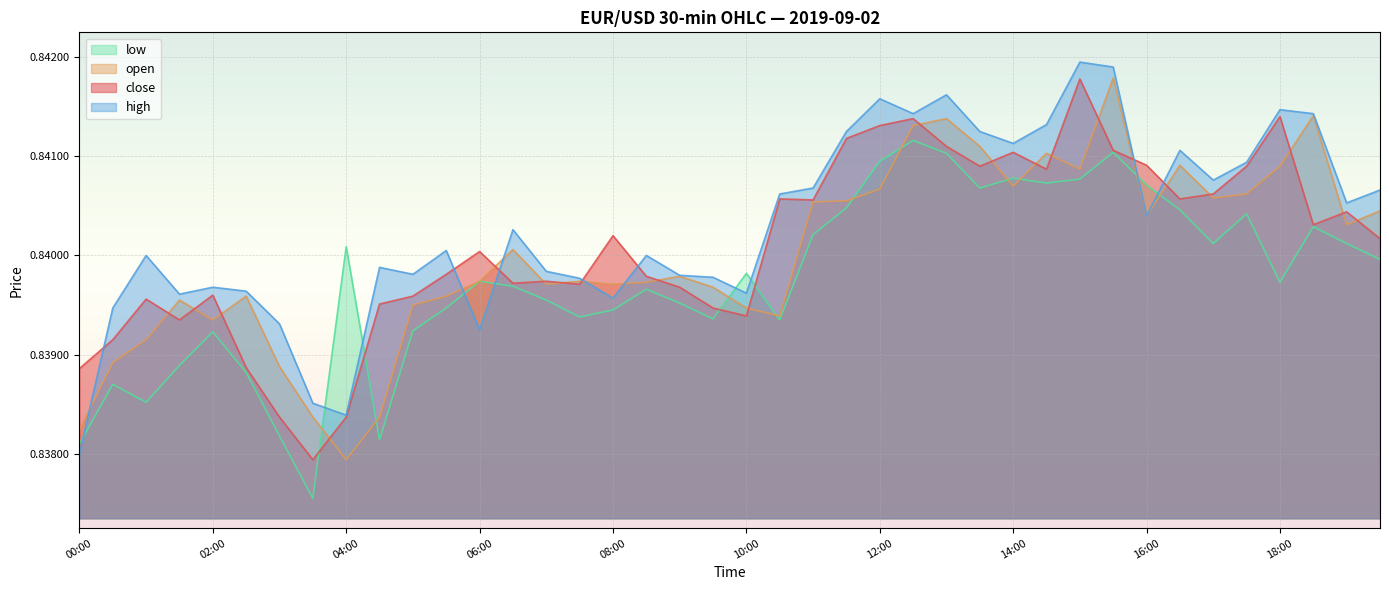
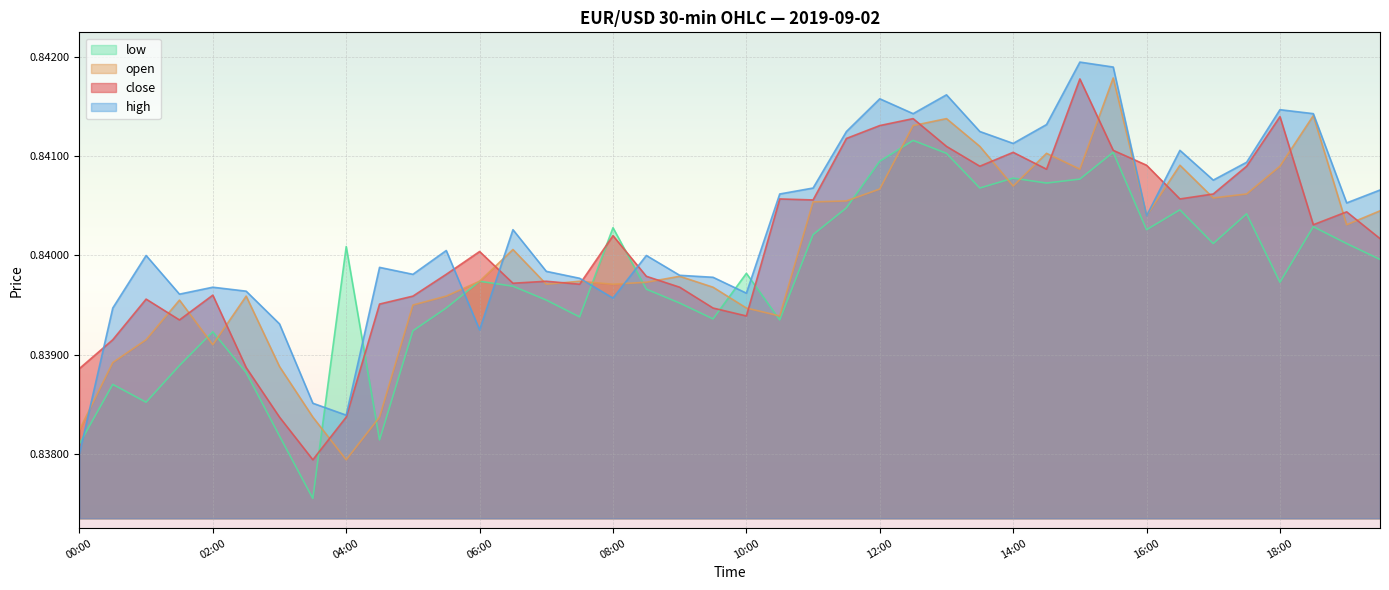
open, 02:00: 0.8394 -> 0.8391
low, 08:00: 0.8395 -> 0.8403
low, 16:00: 0.8407 -> 0.8403
